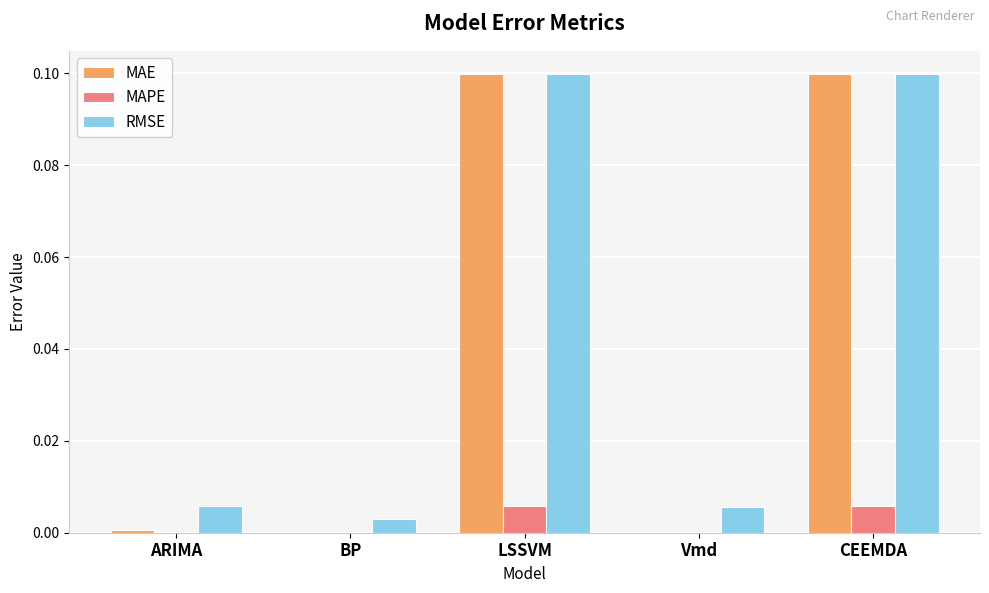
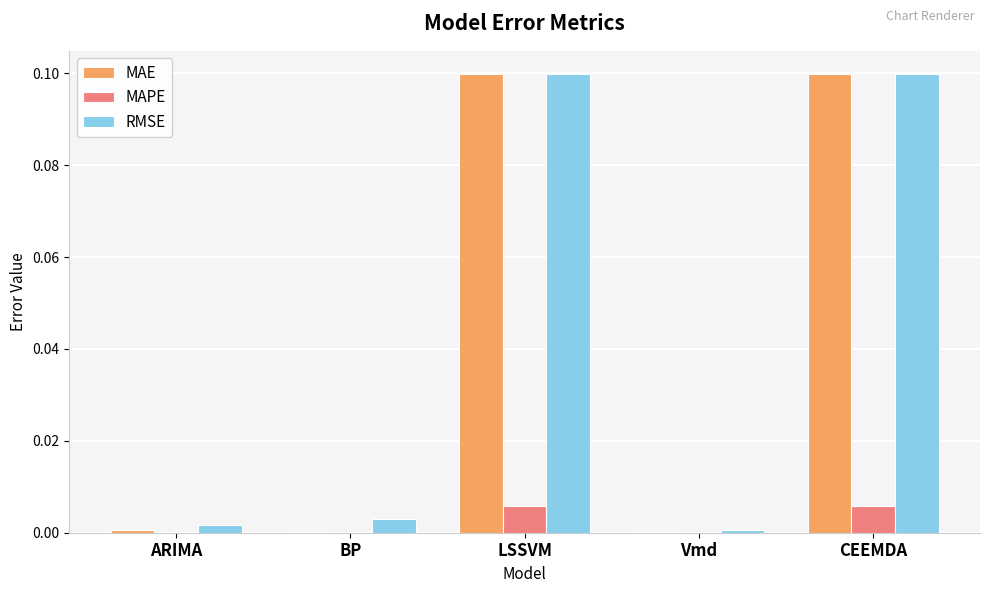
RMSE, ARIMA: 0.006 -> 0.002
RMSE, Vmd: 0.006 -> 0.000
